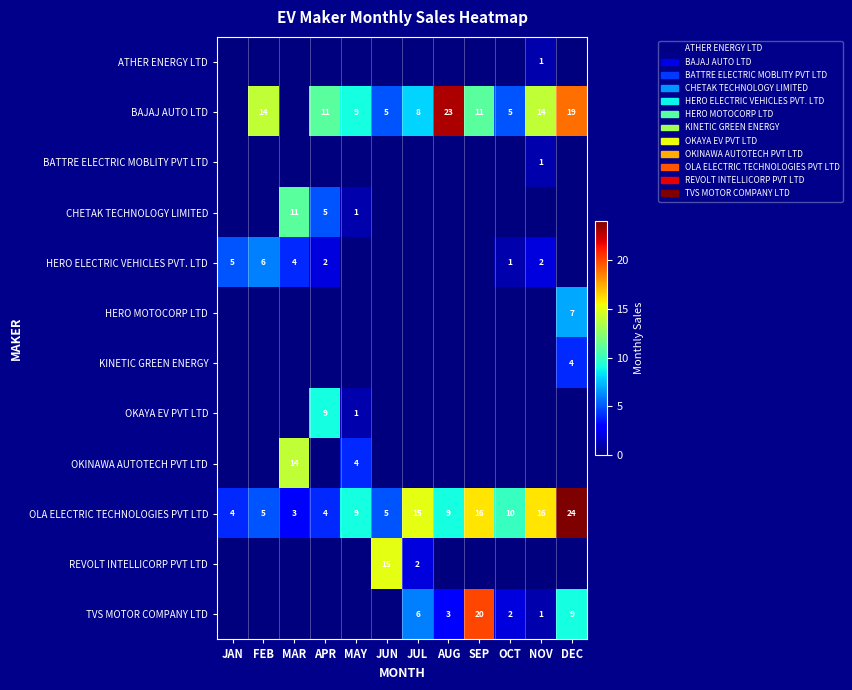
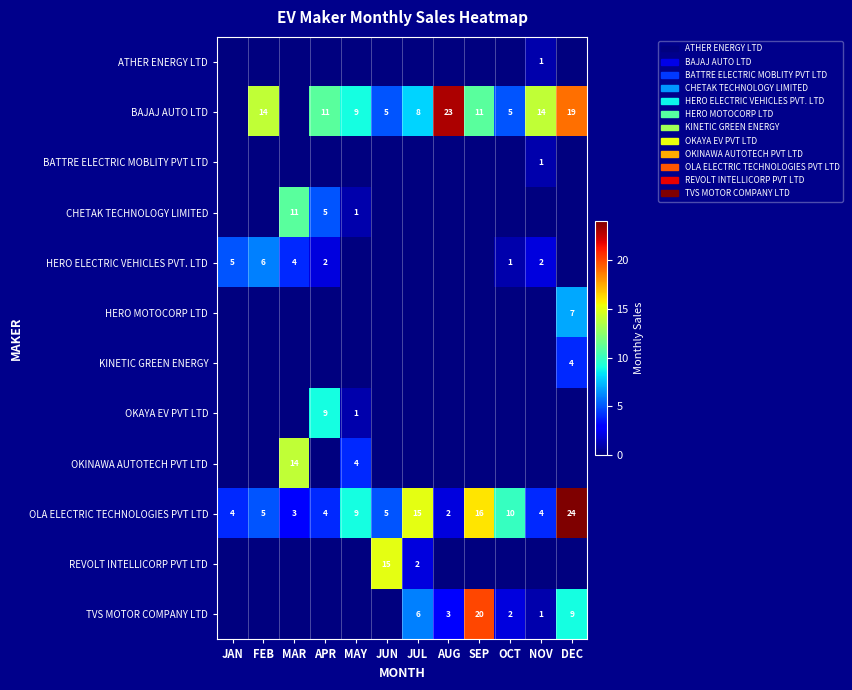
OLA ELECTRIC TECHNOLOGIES PVT LTD, AUG: 9 -> 2
OLA ELECTRIC TECHNOLOGIES PVT LTD, NOV: 16 -> 4
